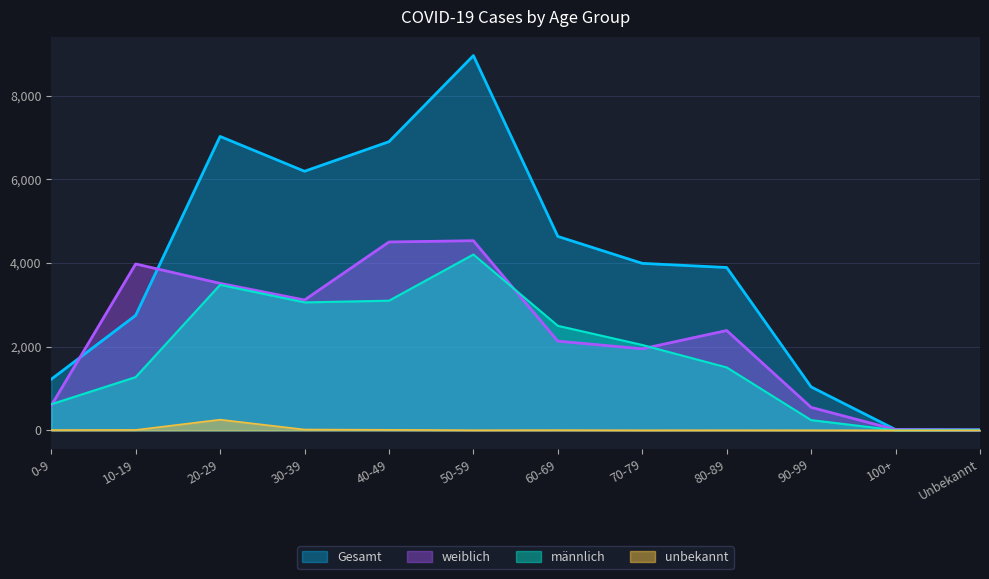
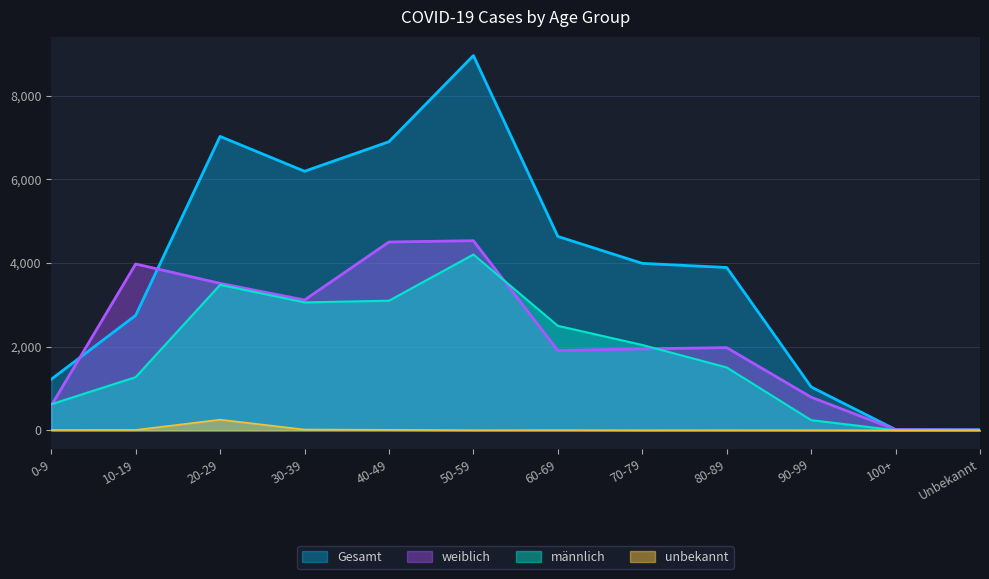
weiblich, 60-69: 2,100 -> 1,900
weiblich, 80-89: 2,400 -> 2,000
weiblich, 90-99: 500 -> 800
